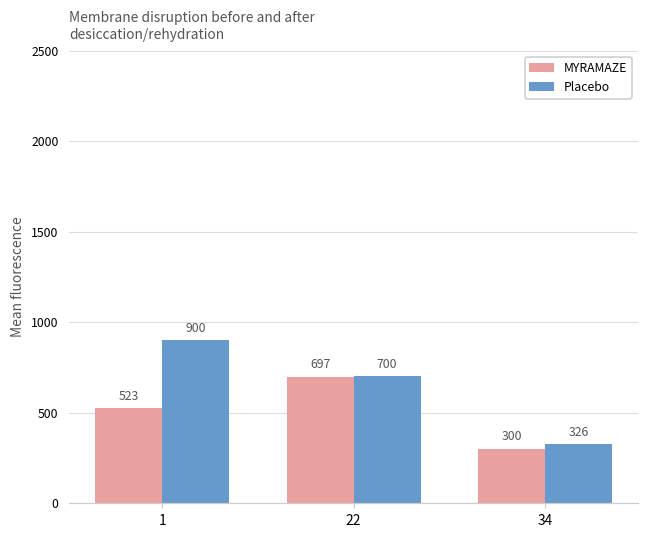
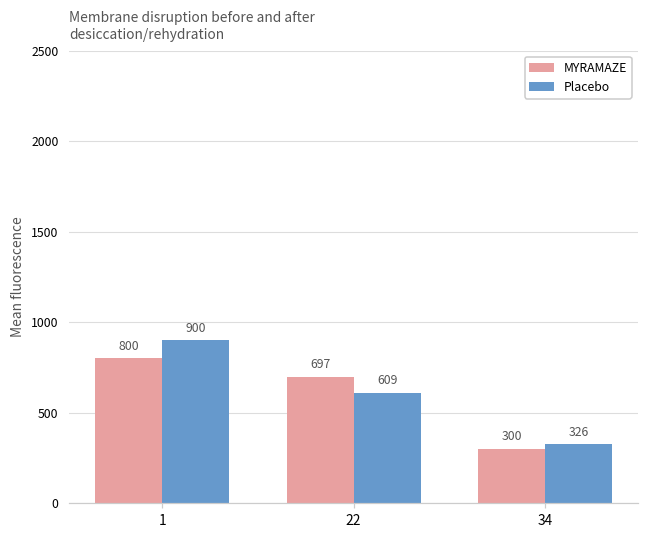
MYRAMAZE, 1: 523 -> 800
Placebo, 22: 700 -> 609
